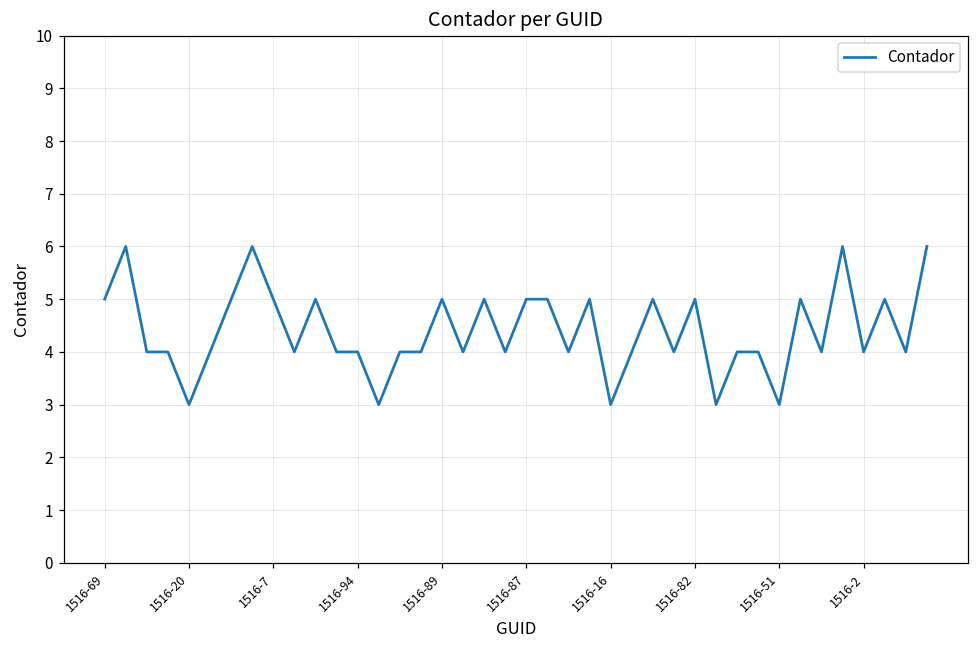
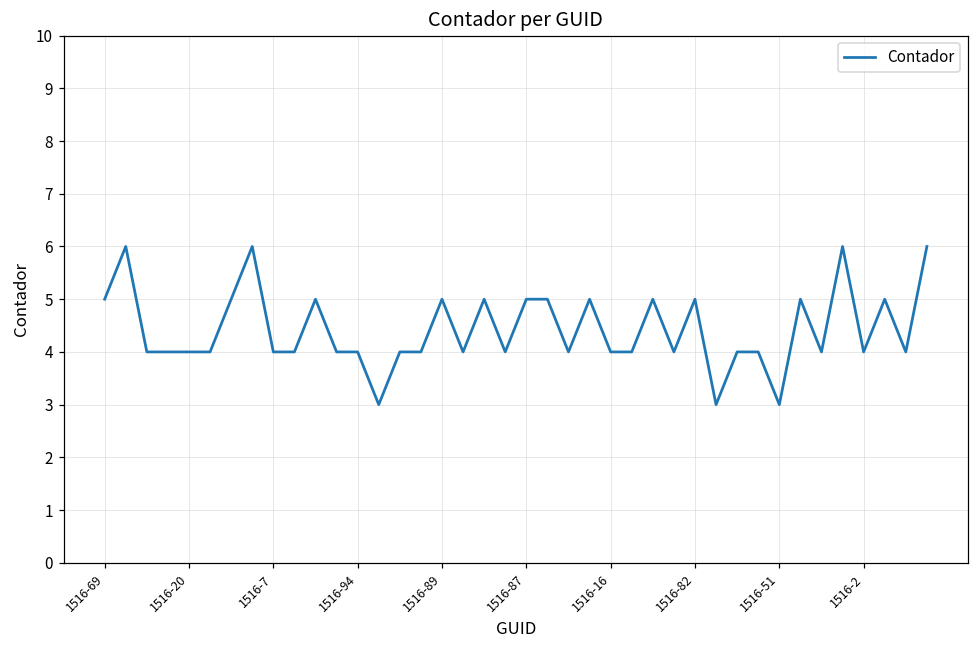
1516-20: 3 -> 4
1516-7: 5 -> 4
1516-16: 3 -> 4
